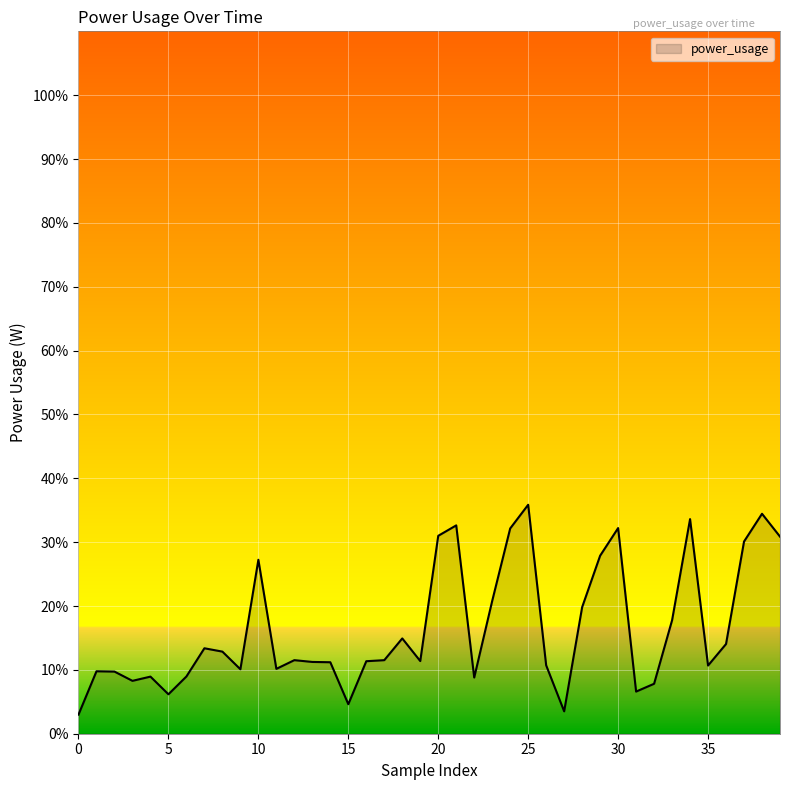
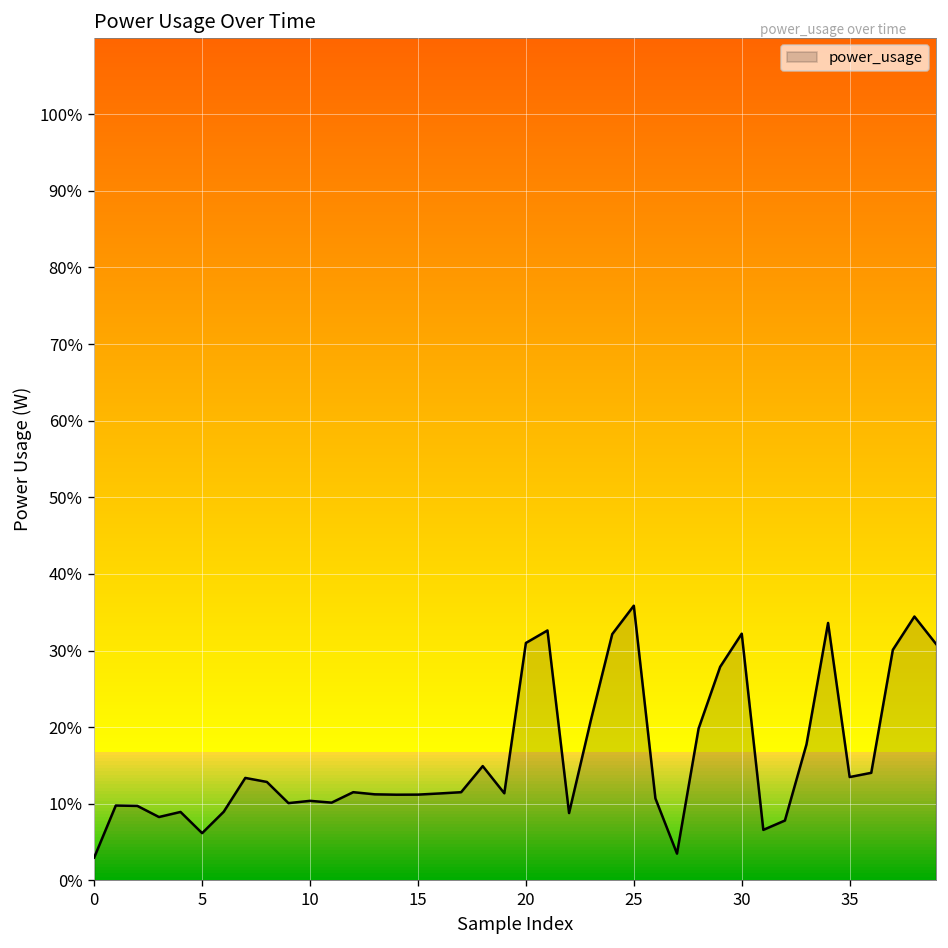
10: 27% -> 10%
15: 5% -> 11%
35: 11% -> 13%
